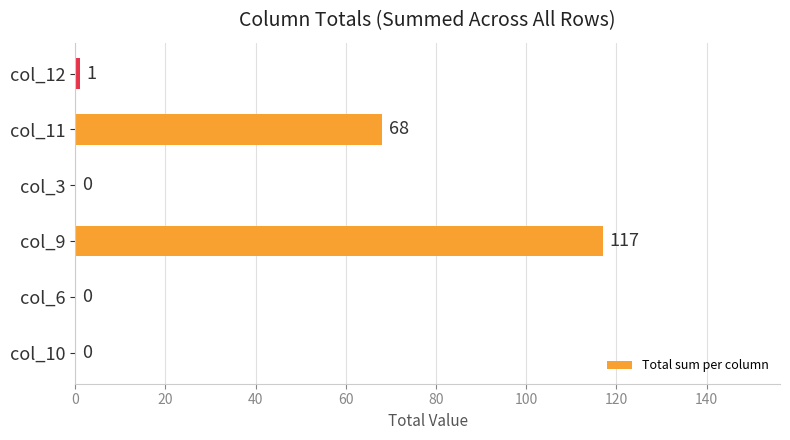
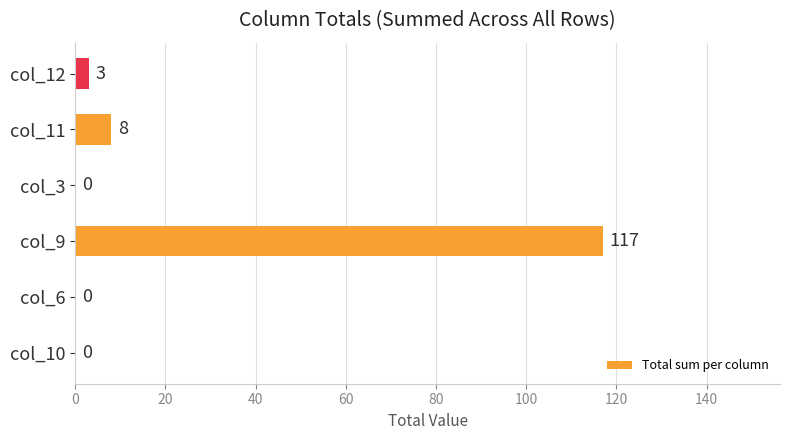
col_12: 1 -> 3
col_11: 68 -> 8
